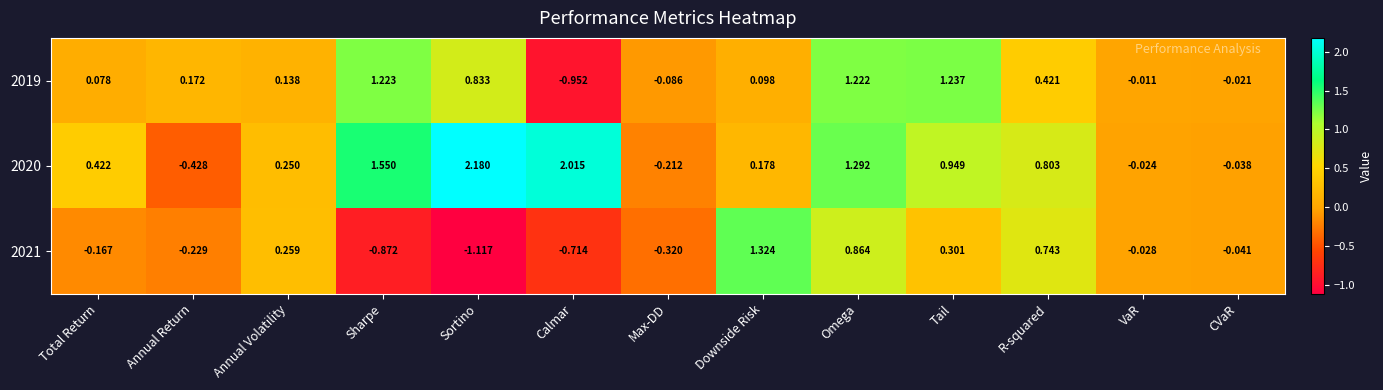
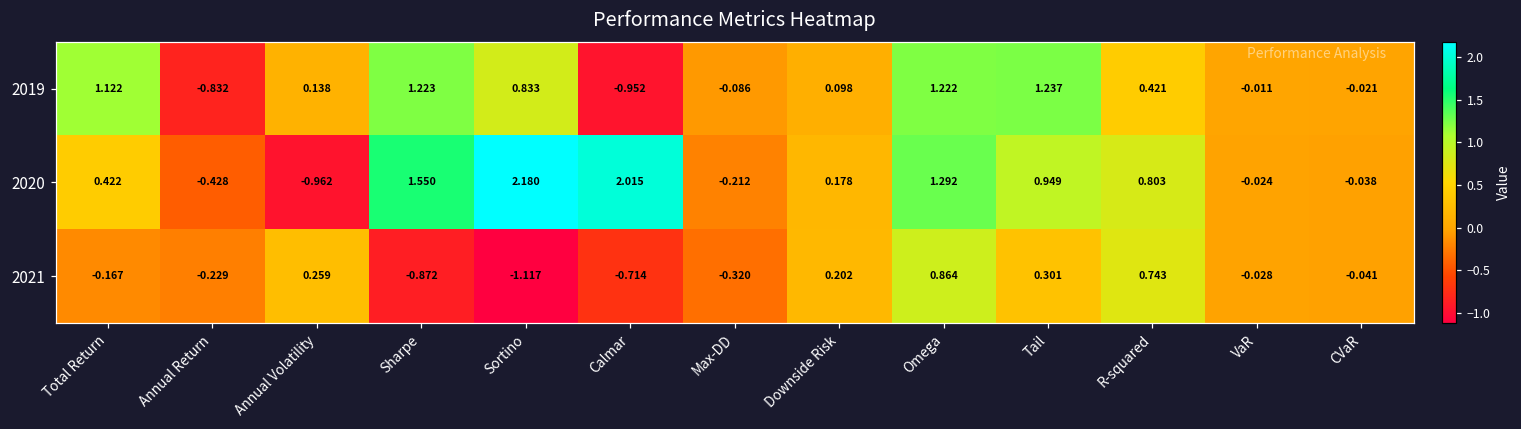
2019, Total Return: 0.078 -> 1.122
2019, Annual Return: 0.172 -> -0.832
2020, Annual Volatility: 0.250 -> -0.962
2021, Downside Risk: 1.324 -> 0.202
